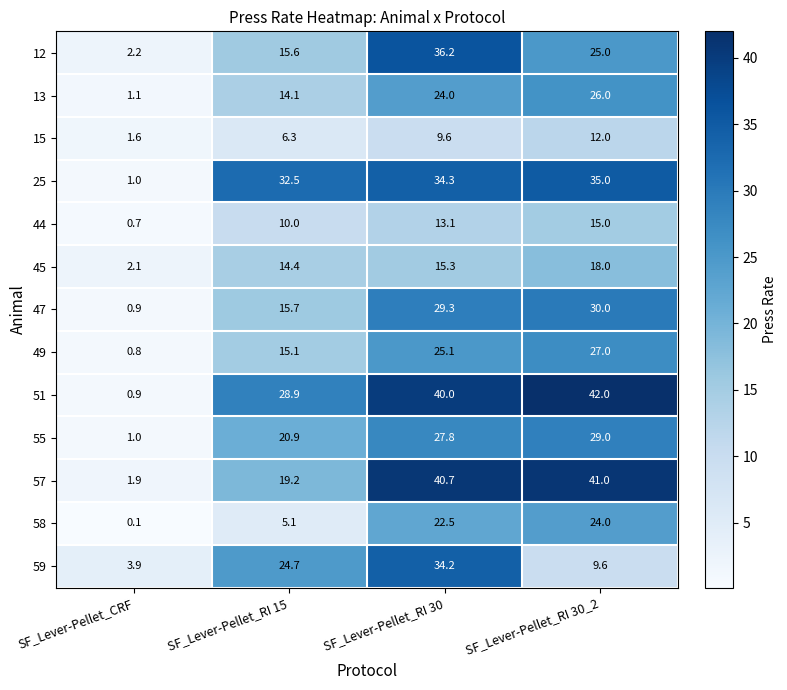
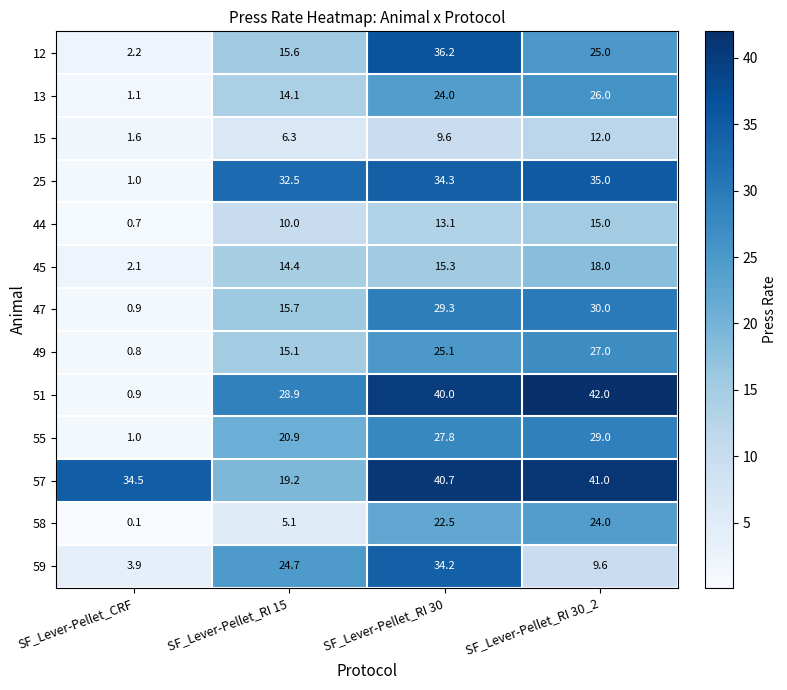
57, SF_Lever-Pellet_CRF: 1.9 -> 34.5
